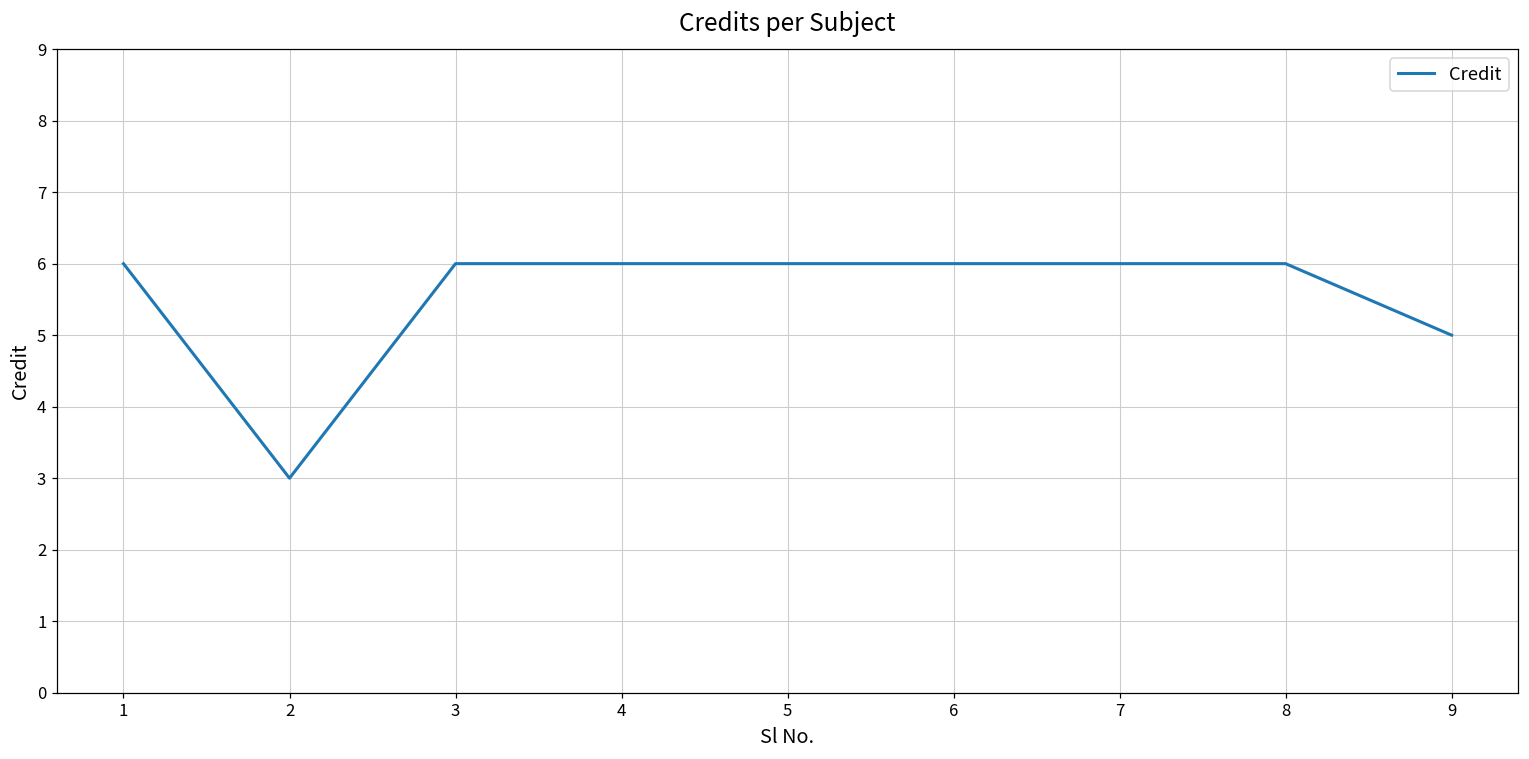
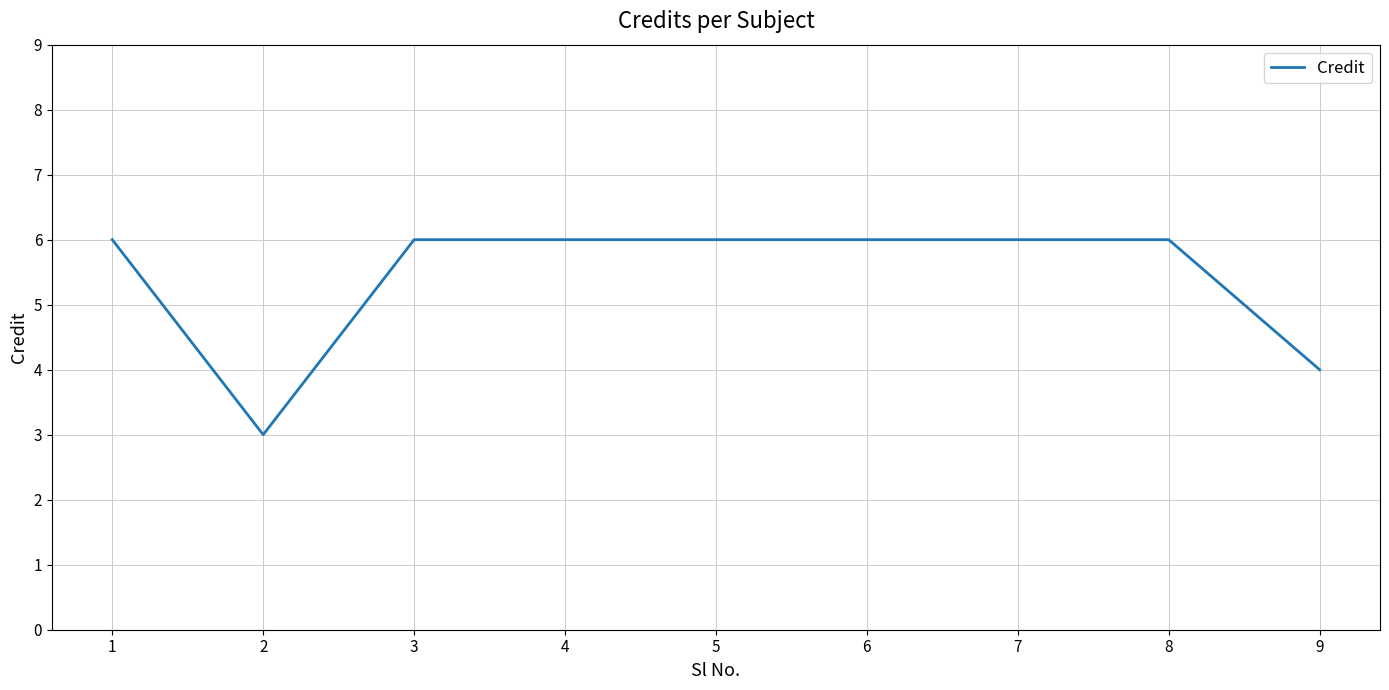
9: 5 -> 4
